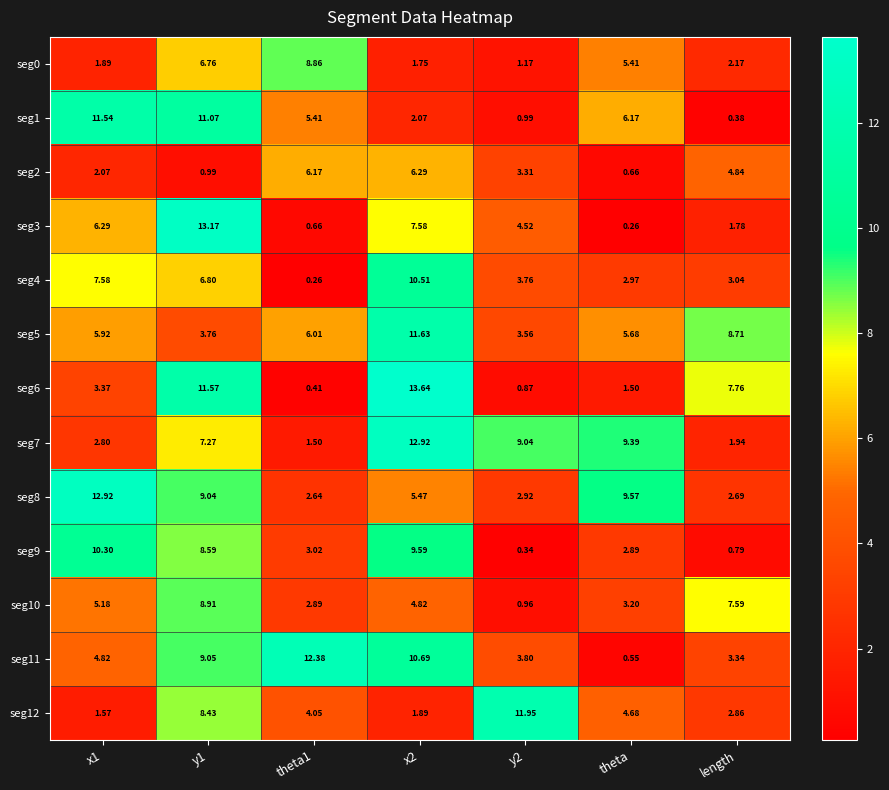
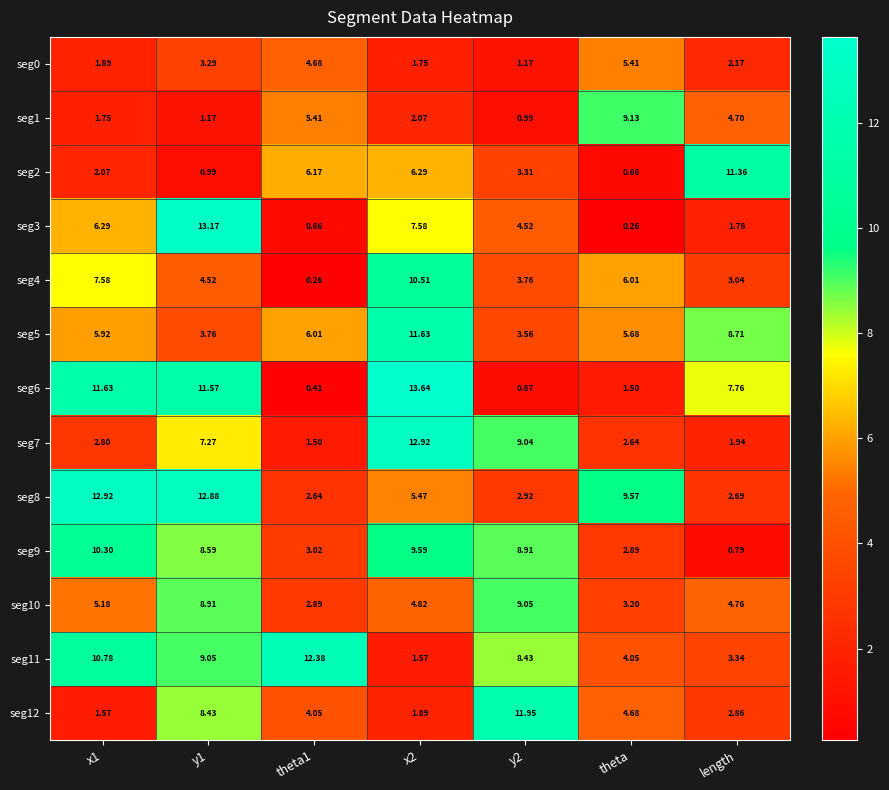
seg0, y1: 6.76 -> 3.29
seg0, theta1: 8.86 -> 4.68
seg1, x1: 11.54 -> 1.75
seg1, y1: 11.07 -> 1.17
seg1, theta: 6.17 -> 9.13
seg1, length: 0.38 -> 4.70
seg2, length: 4.84 -> 11.36
seg4, y1: 6.80 -> 4.52
seg4, theta: 2.97 -> 6.01
seg6, x1: 3.37 -> 11.63
seg7, theta: 9.39 -> 2.64
seg8, y1: 9.04 -> 12.88
seg9, y2: 0.34 -> 8.91
seg10, y2: 0.96 -> 9.05
seg10, length: 7.59 -> 4.76
seg11, x1: 4.82 -> 10.78
seg11, x2: 10.69 -> 1.57
seg11, y2: 3.80 -> 8.43
seg11, theta: 0.55 -> 4.05
